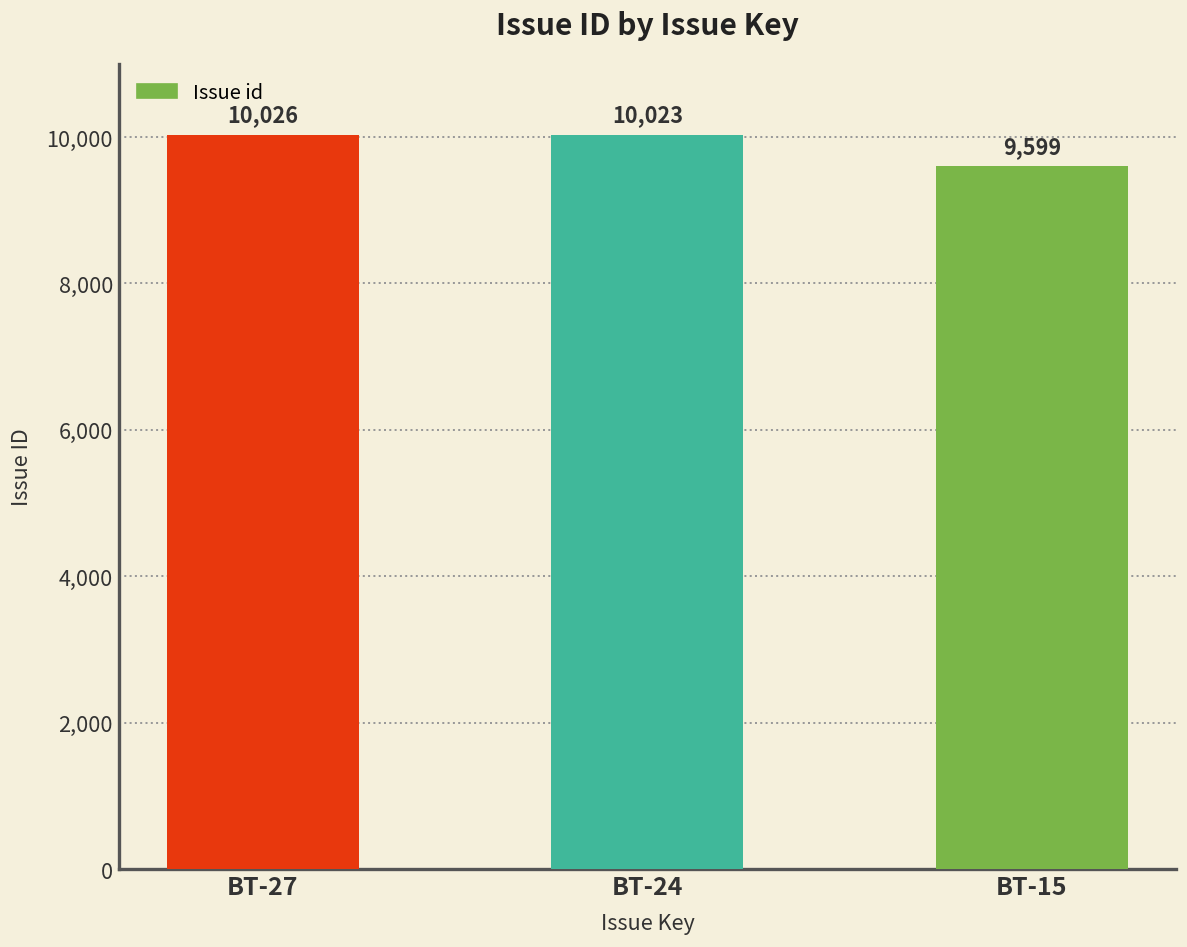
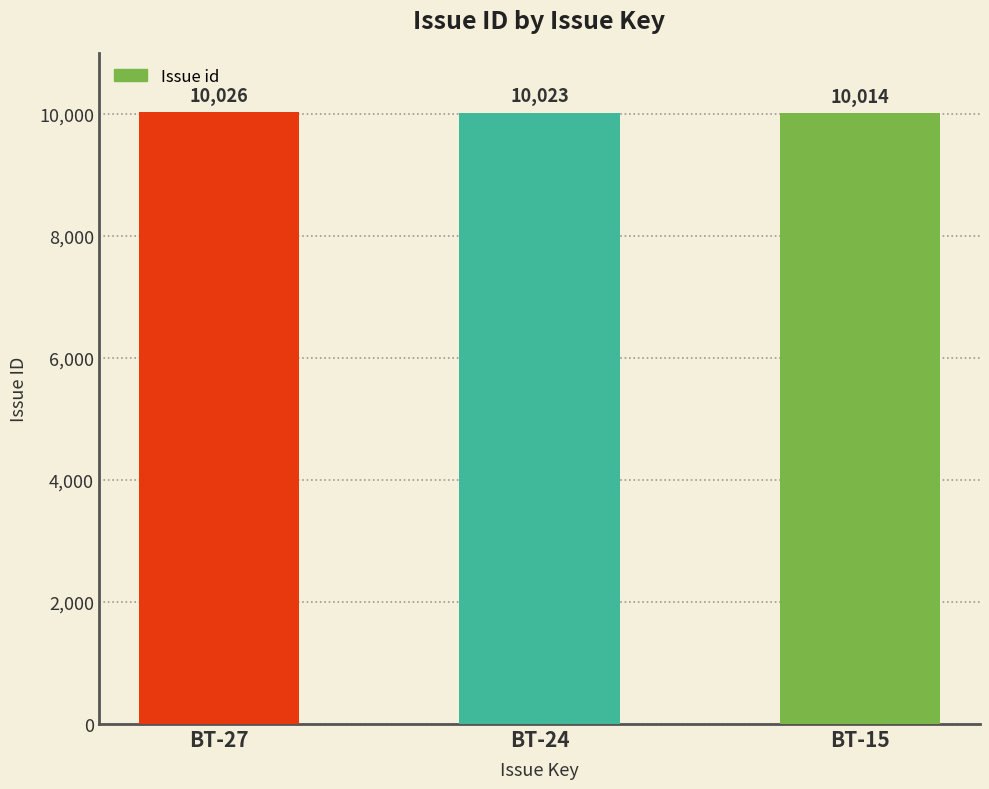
BT-15: 9,599 -> 10,014
